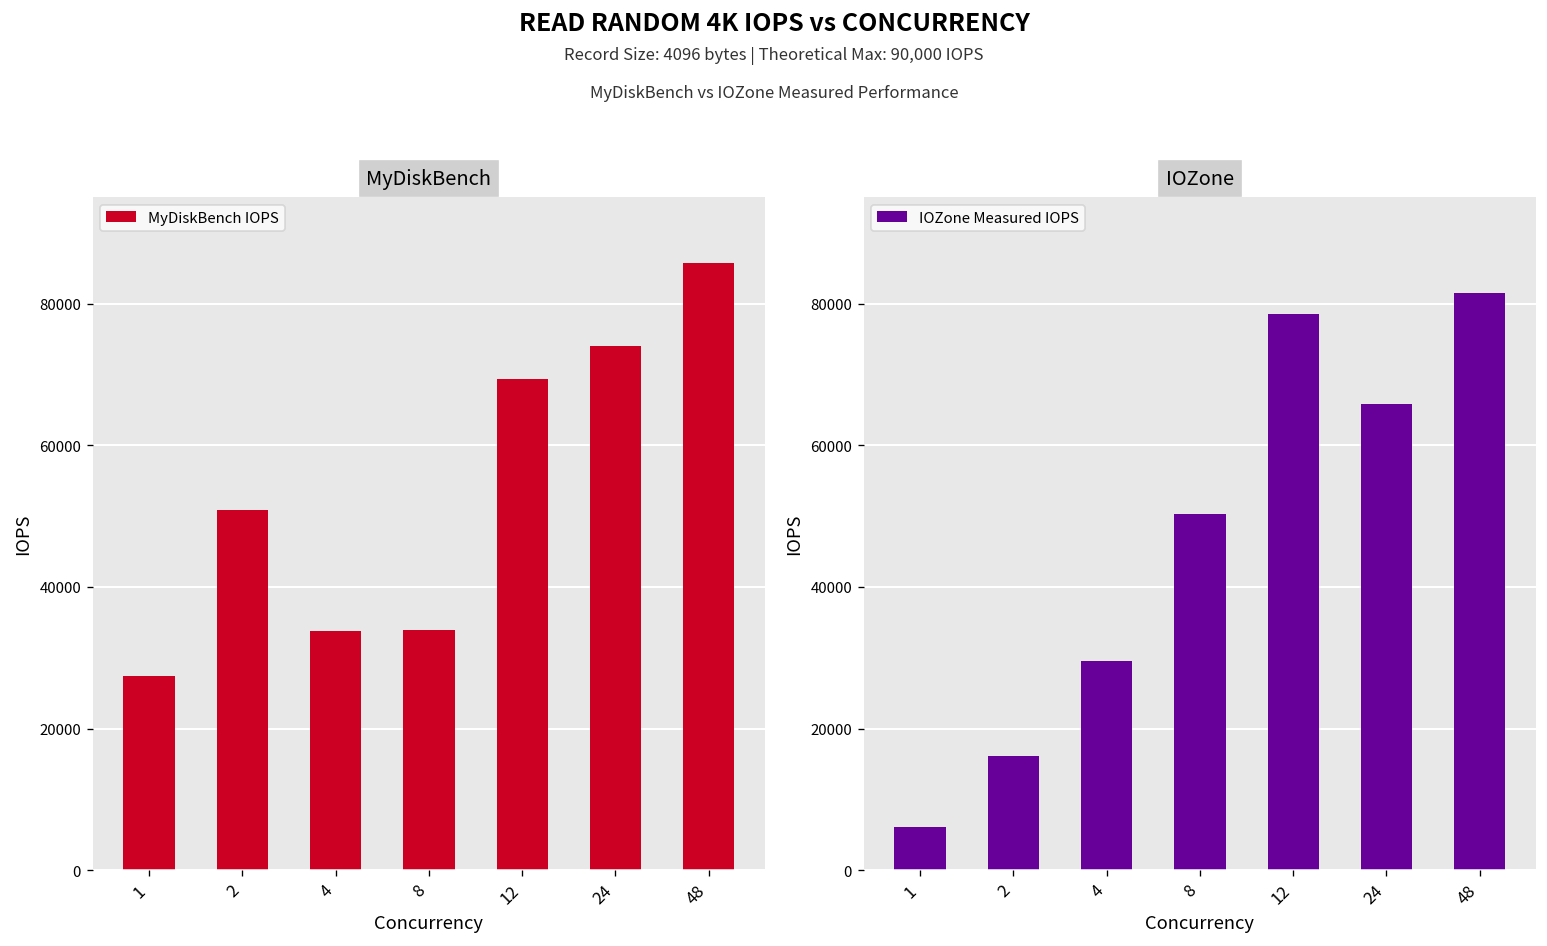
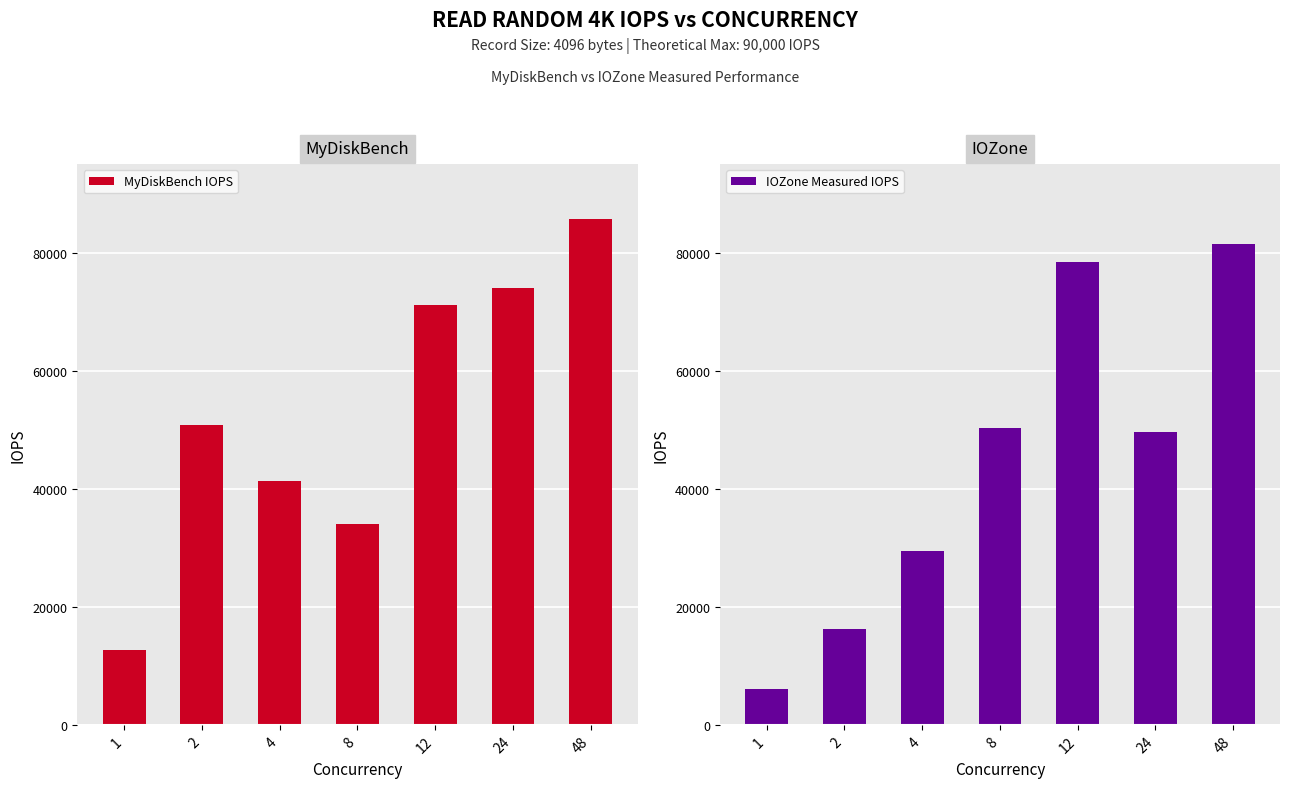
MyDiskBench, 1: 27000 -> 13000
MyDiskBench, 4: 34000 -> 41000
MyDiskBench, 12: 69000 -> 71000
IOZone, 24: 66000 -> 50000
